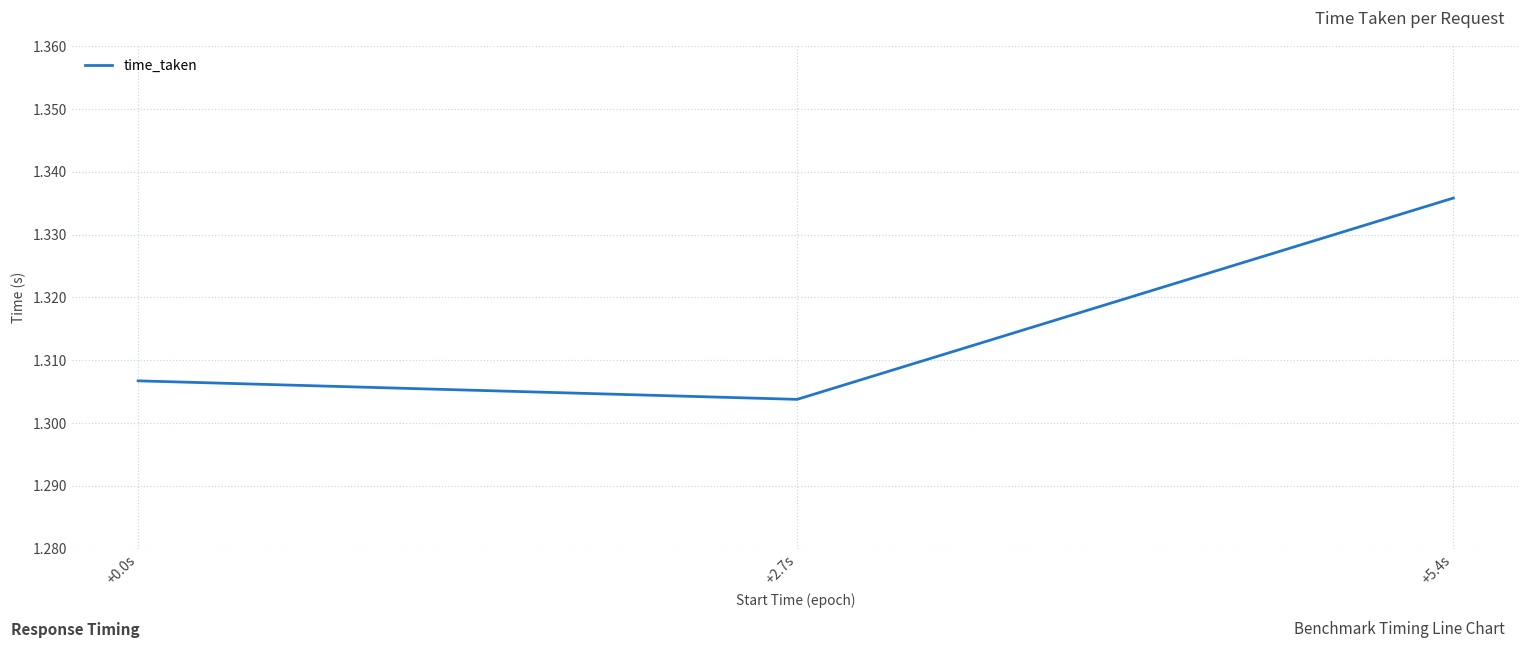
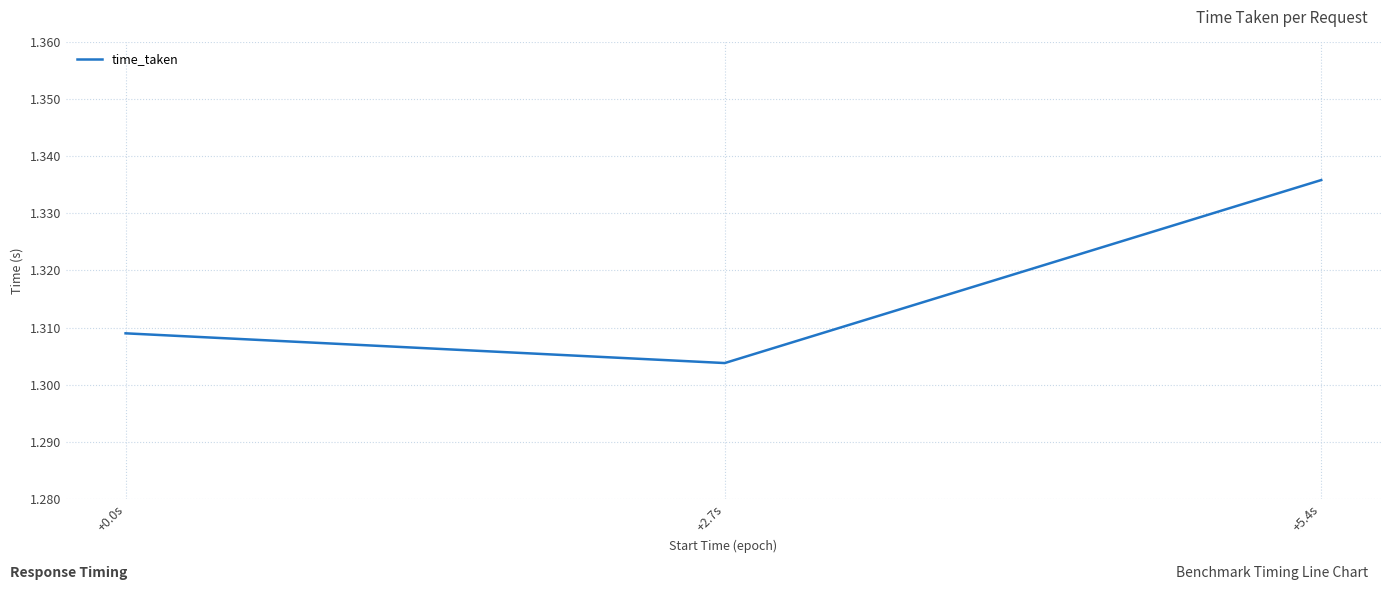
+0.0s: 1.307 -> 1.309
